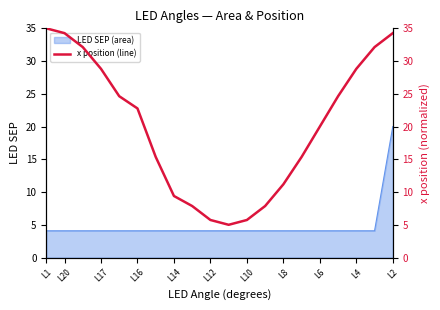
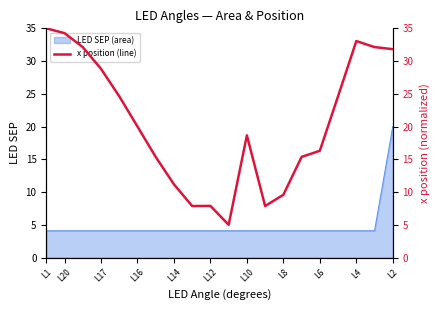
x position (line), L16: 23 -> 20
x position (line), L14: 9 -> 11
x position (line), L12: 6 -> 8
x position (line), L10: 6 -> 19
x position (line), L8: 11 -> 10
x position (line), L6: 20 -> 16
x position (line), L4: 29 -> 33
x position (line), L2: 34 -> 32
